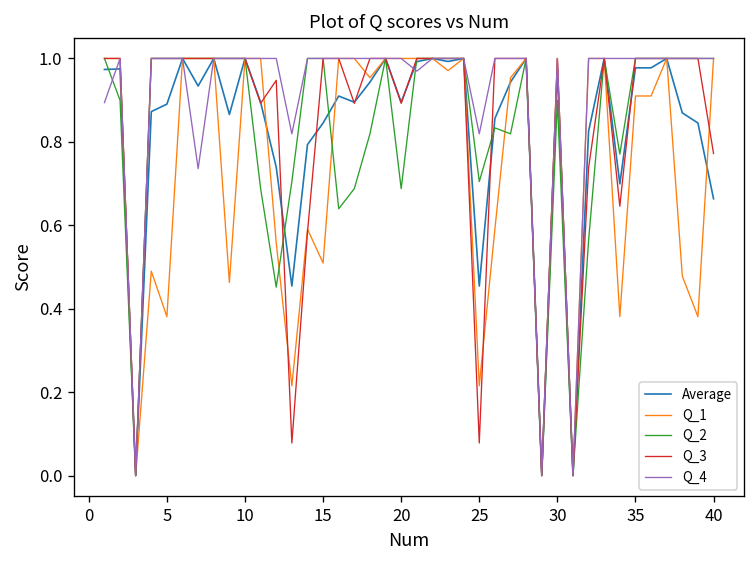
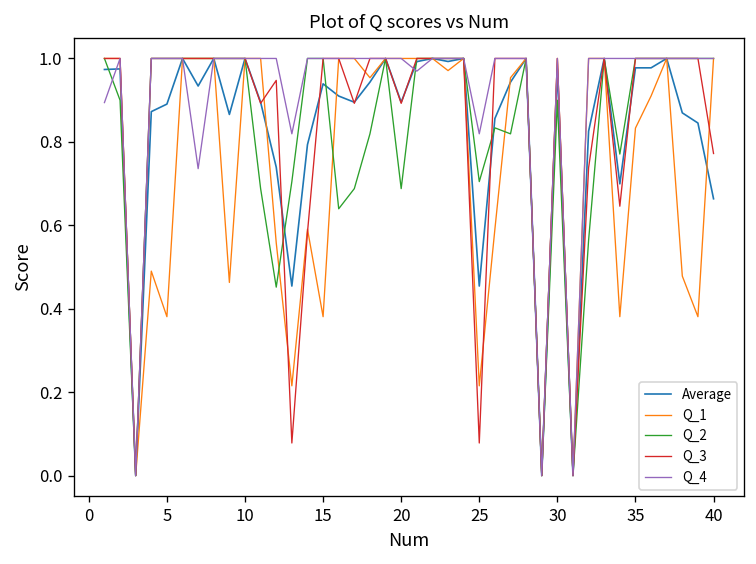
Average, 15: 0.85 -> 0.94
Q_1, 15: 0.51 -> 0.38
Q_1, 35: 0.91 -> 0.83
